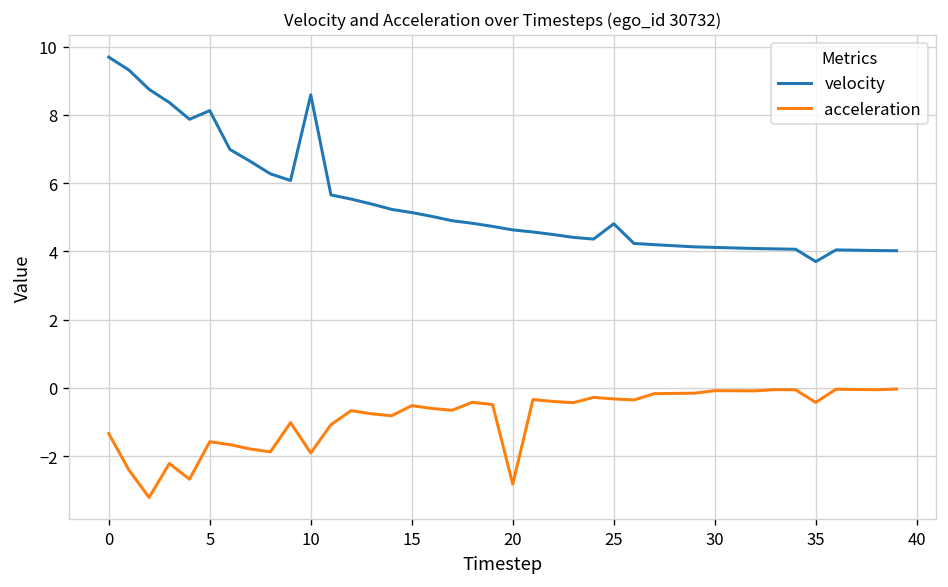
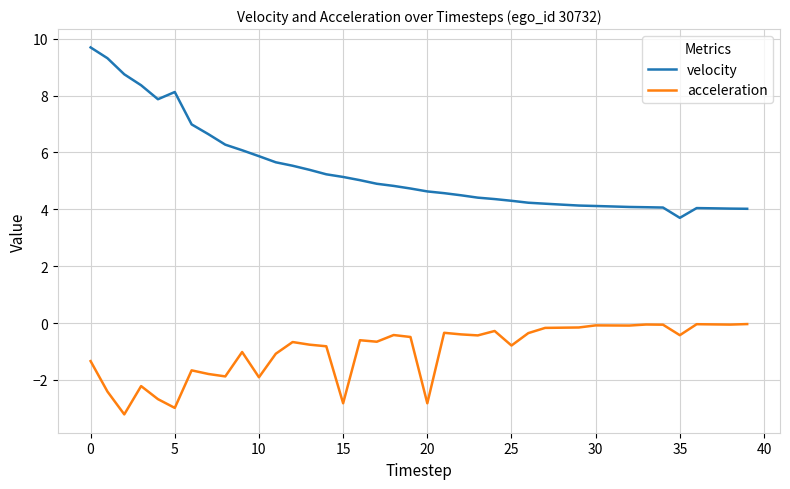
acceleration, 5: -1.6 -> -3.0
velocity, 10: 8.6 -> 5.9
acceleration, 15: -0.5 -> -2.8
velocity, 25: 4.8 -> 4.3
acceleration, 25: -0.3 -> -0.8
